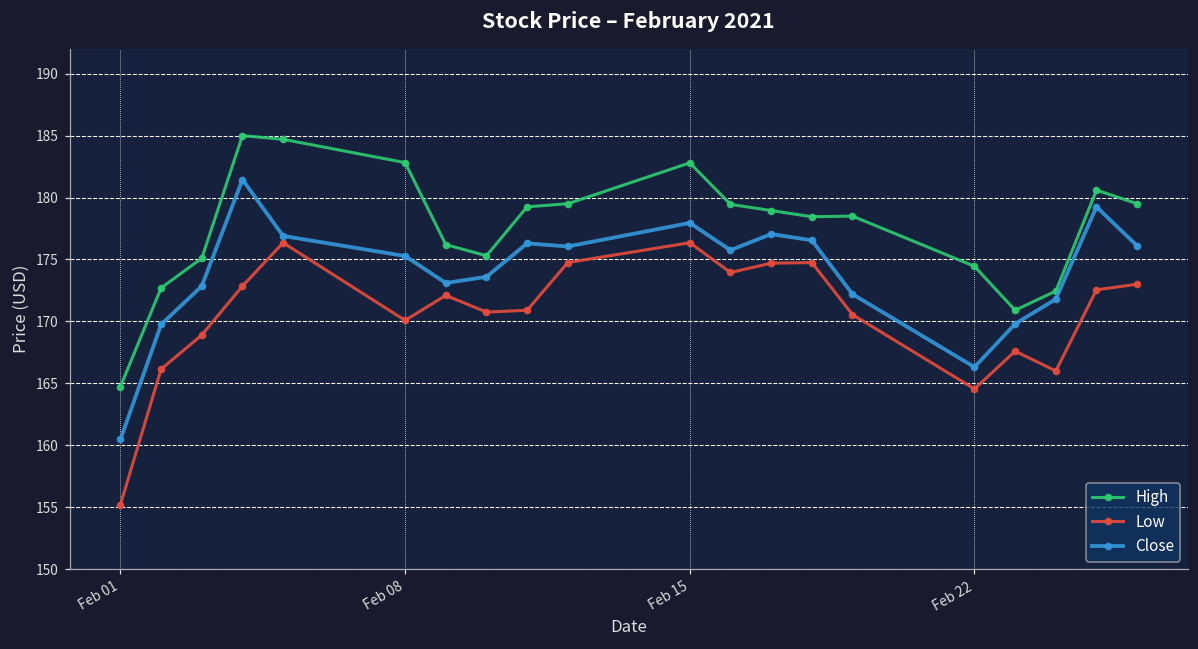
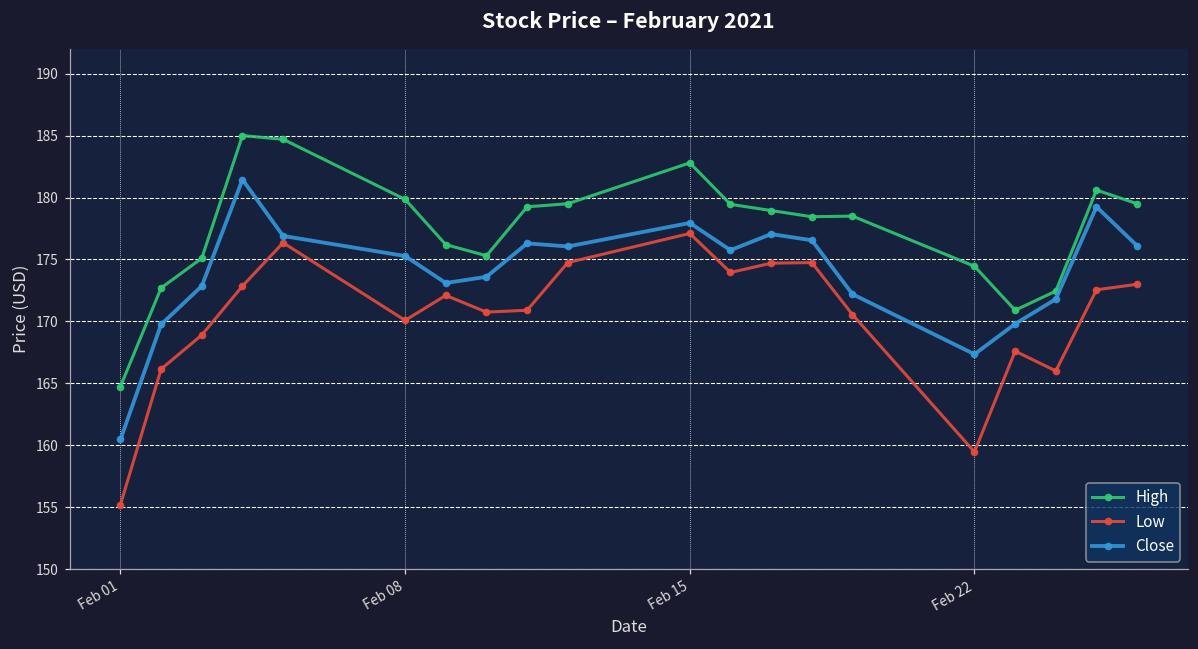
High, Feb 08: 182.8 -> 179.9
Low, Feb 15: 176.4 -> 177.1
Low, Feb 22: 164.6 -> 159.5
Close, Feb 22: 166.3 -> 167.4
